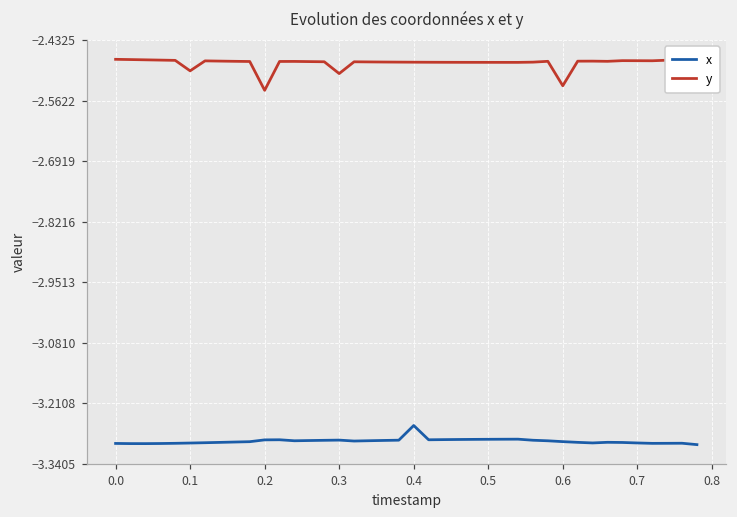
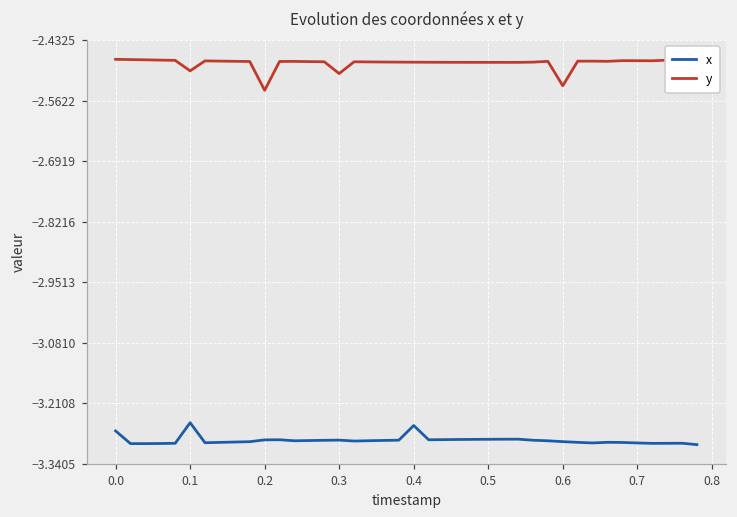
x, 0.0: -3.30 -> -3.27
x, 0.1: -3.30 -> -3.25
